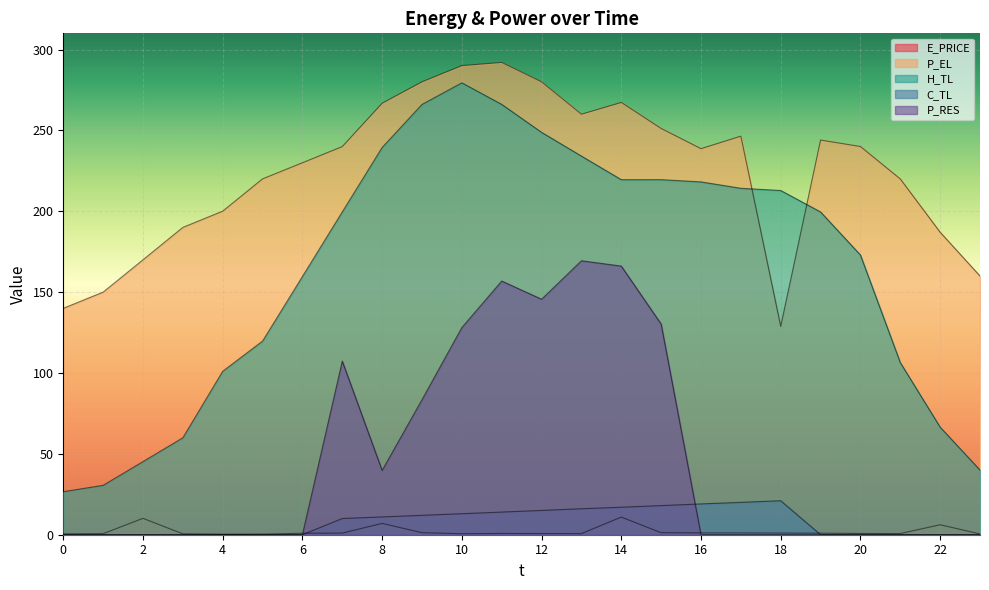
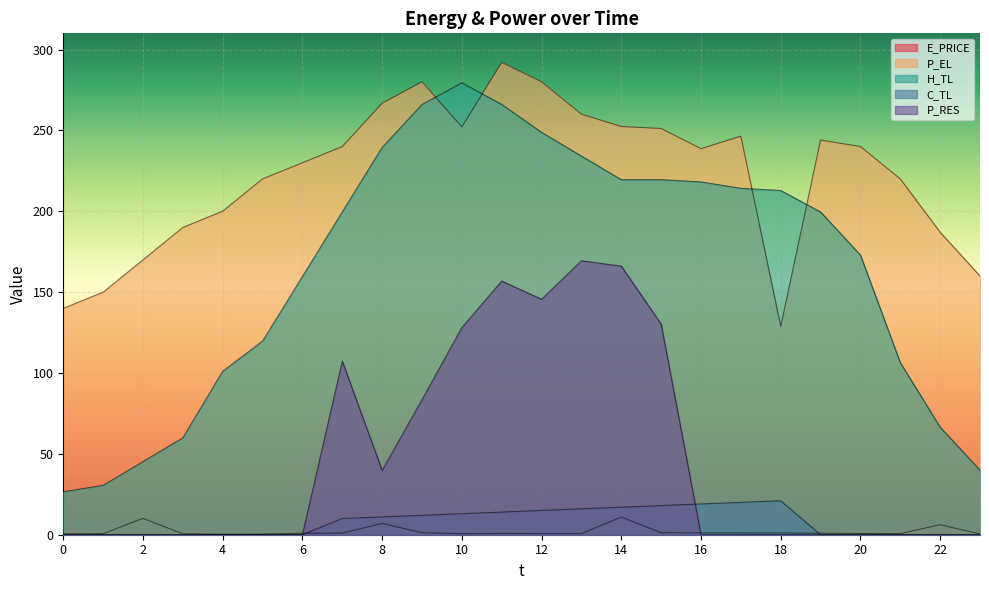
P_EL, 10: 290 -> 252
P_EL, 14: 267 -> 252
